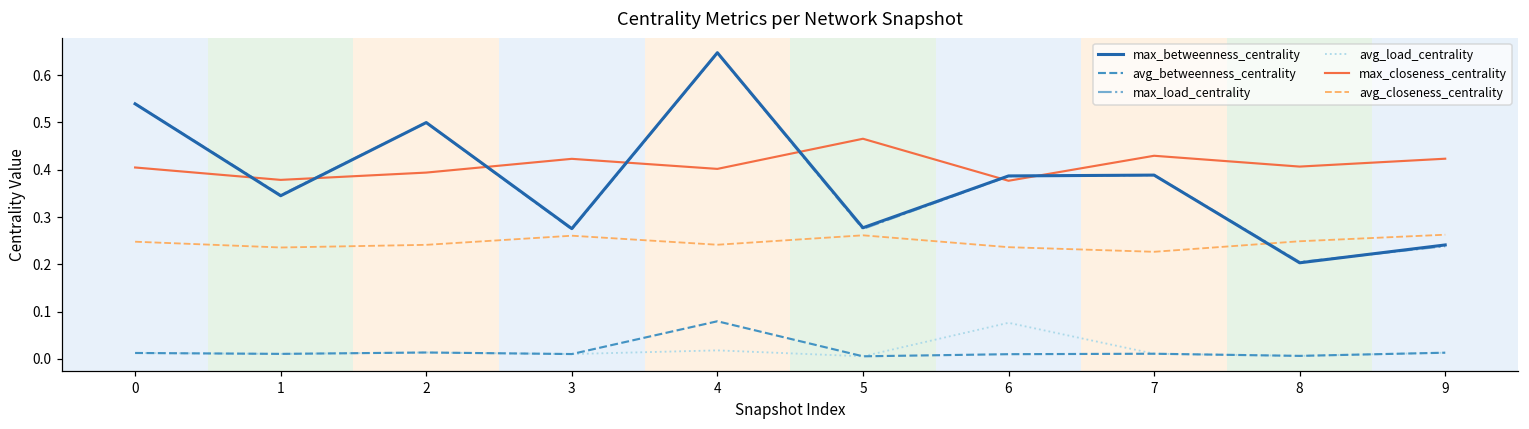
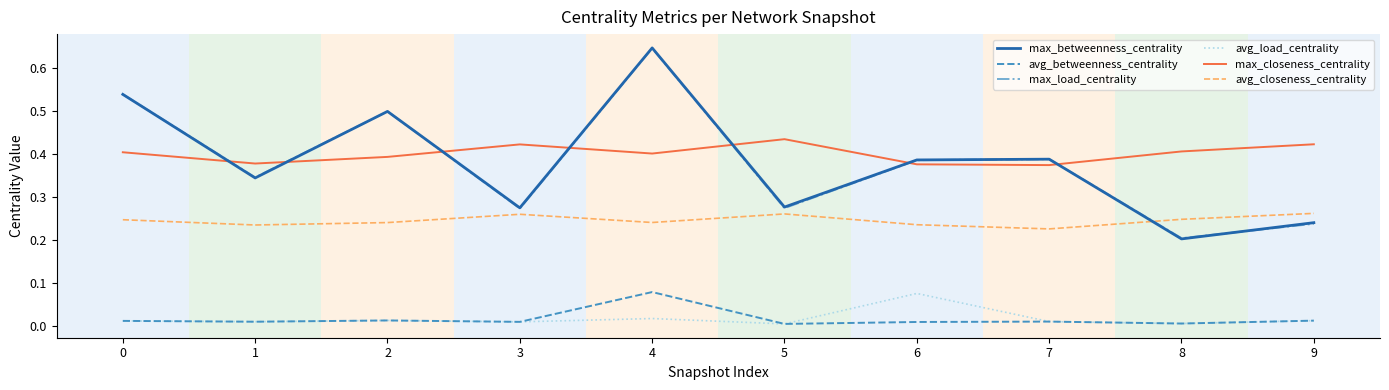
max_closeness_centrality, 5: 0.47 -> 0.44
max_closeness_centrality, 7: 0.43 -> 0.37
